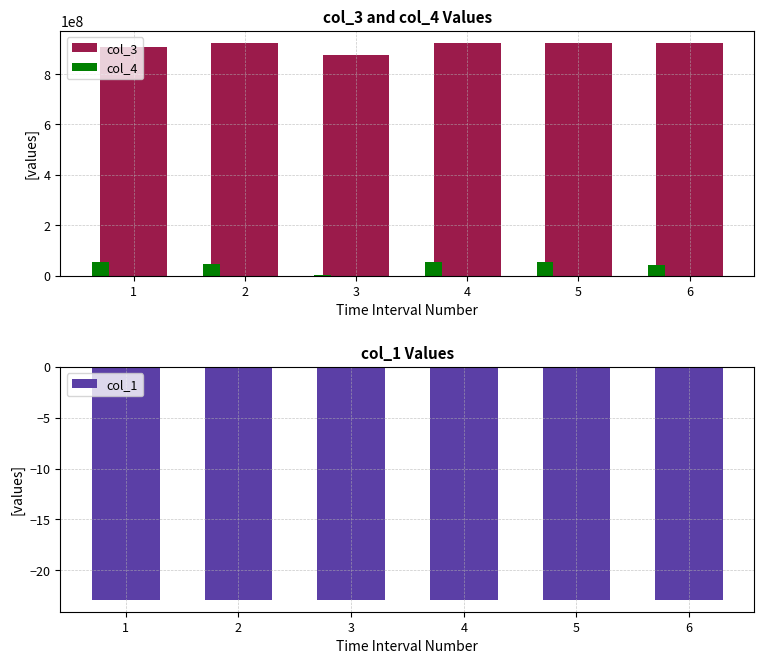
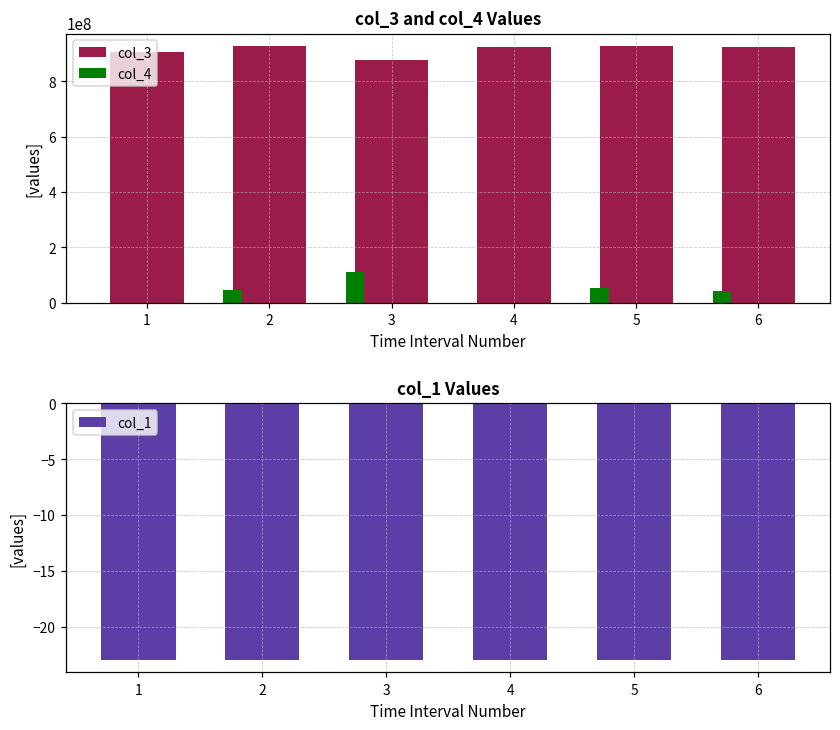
col_3 and col_4 Values, col_4, 1: 60000000 -> 0
col_3 and col_4 Values, col_4, 3: 0 -> 110000000
col_3 and col_4 Values, col_4, 4: 50000000 -> 0
